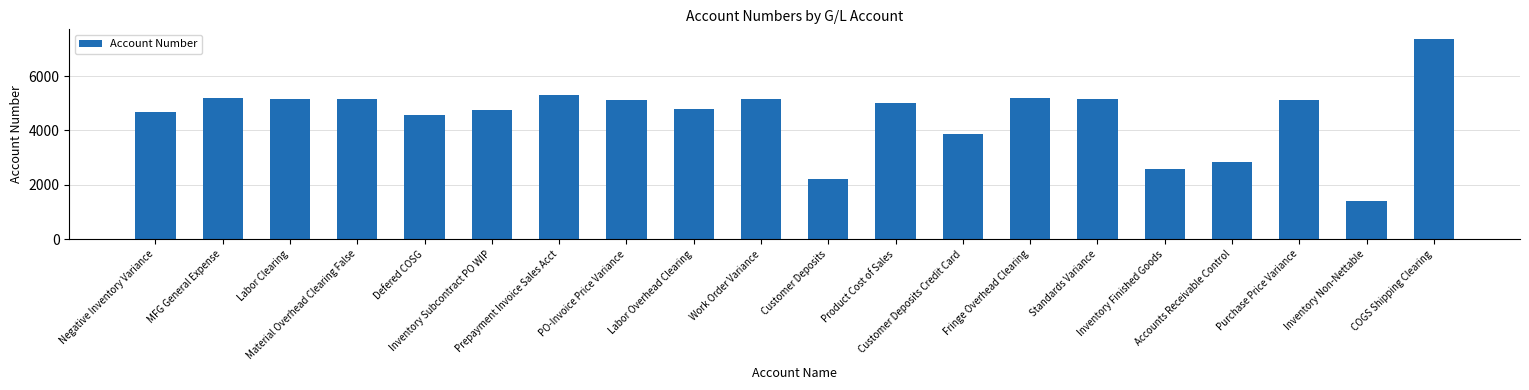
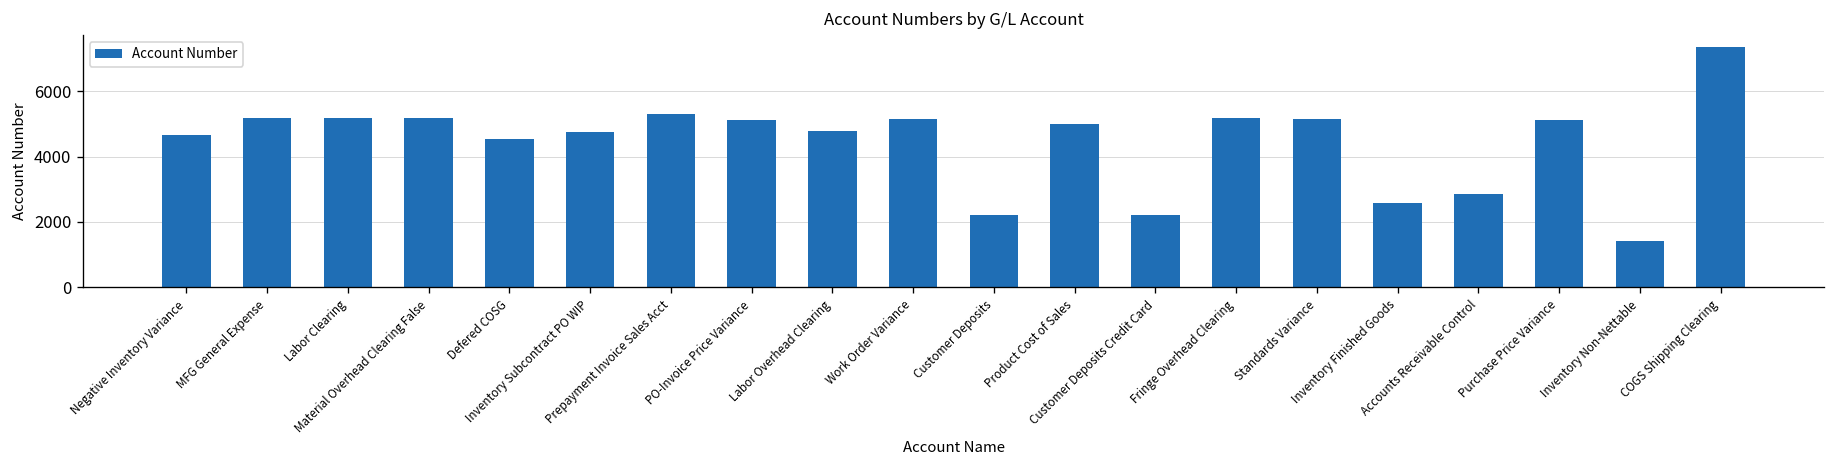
Customer Deposits Credit Card: 3900 -> 2200
